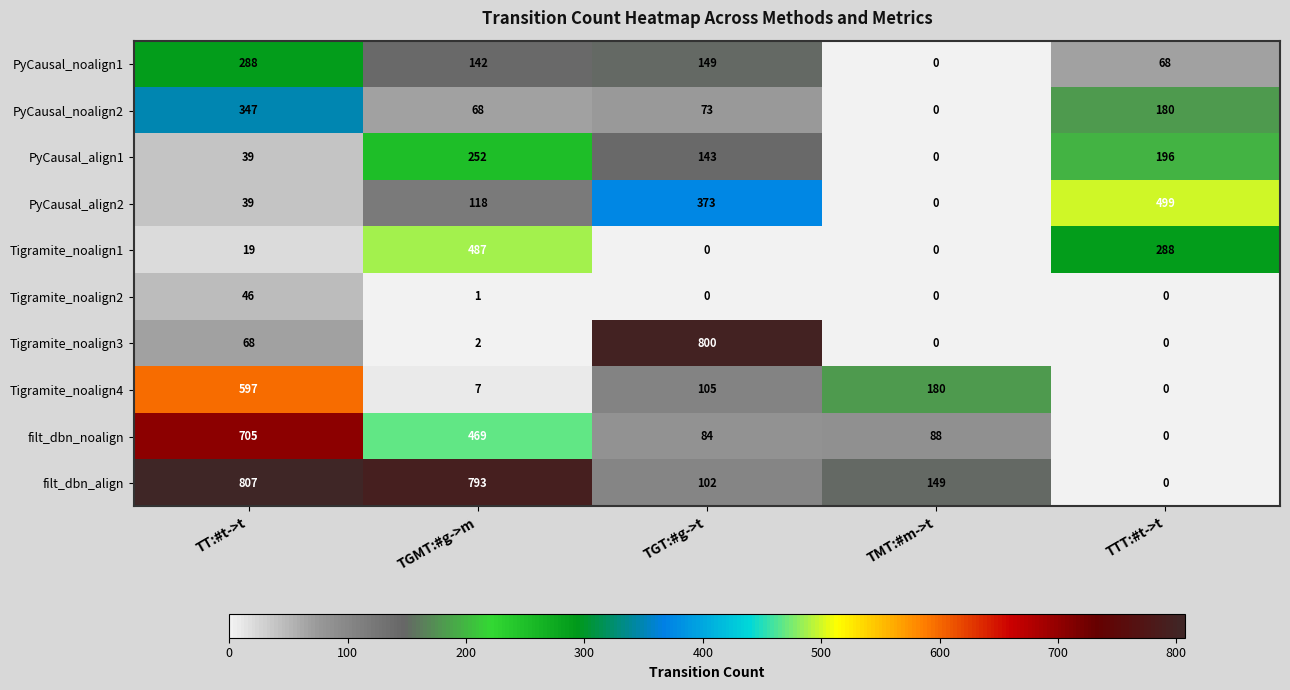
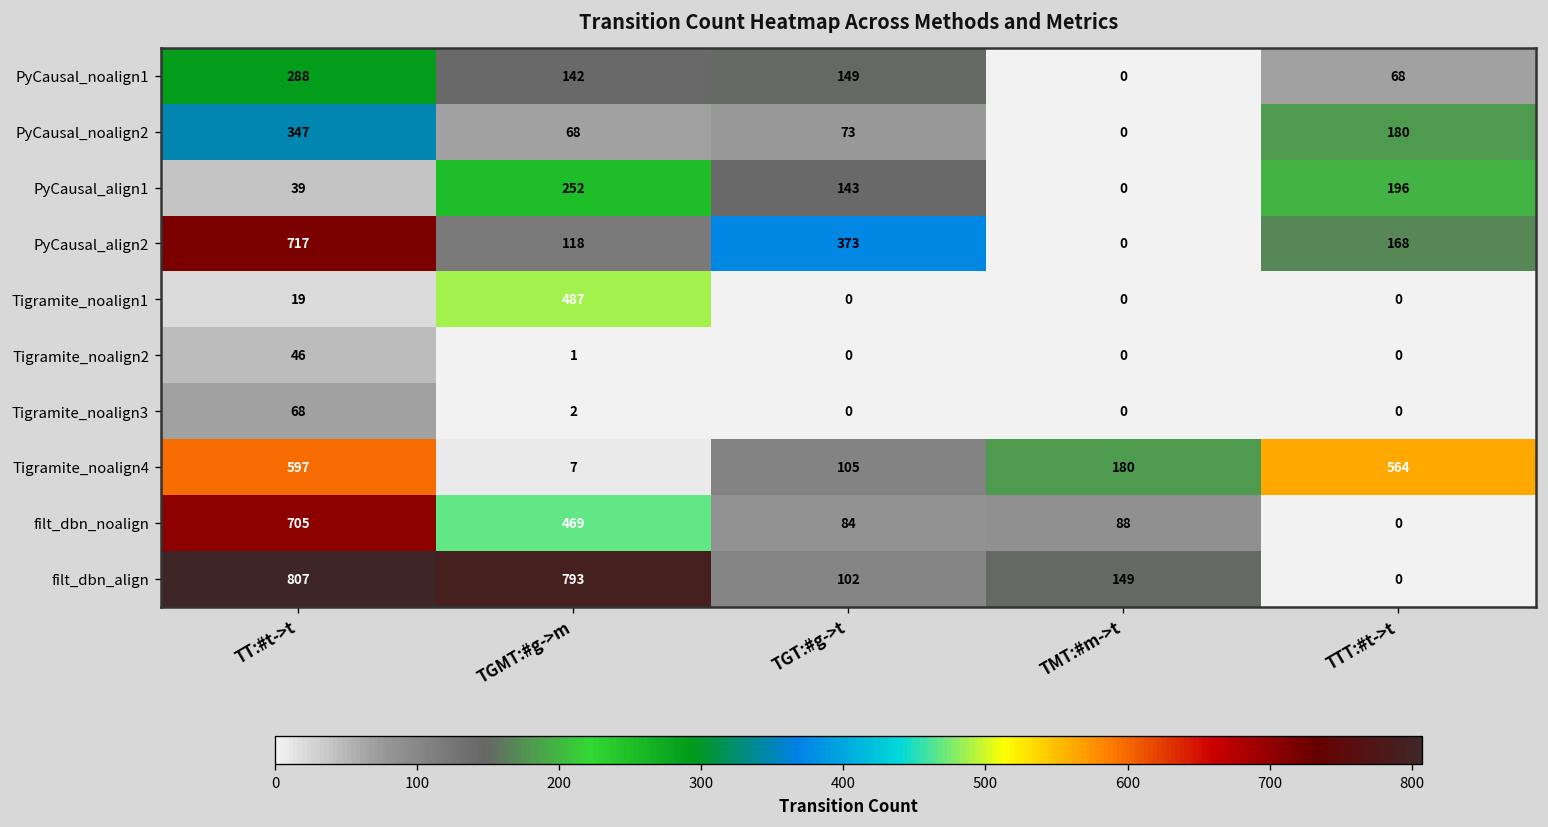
PyCausal_align2, TT:#t->t: 39 -> 717
PyCausal_align2, TTT:#t->t: 499 -> 168
Tigramite_noalign1, TTT:#t->t: 288 -> 0
Tigramite_noalign3, TGT:#g->t: 800 -> 0
Tigramite_noalign4, TTT:#t->t: 0 -> 564
